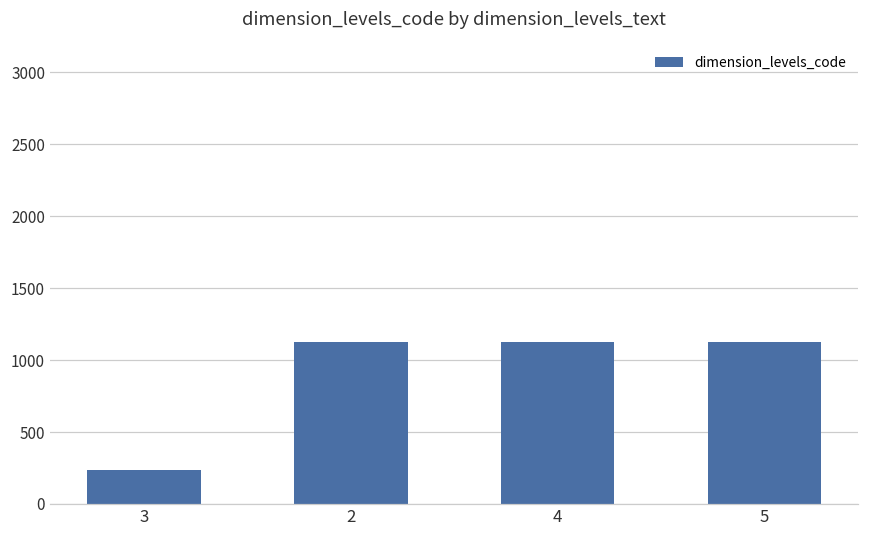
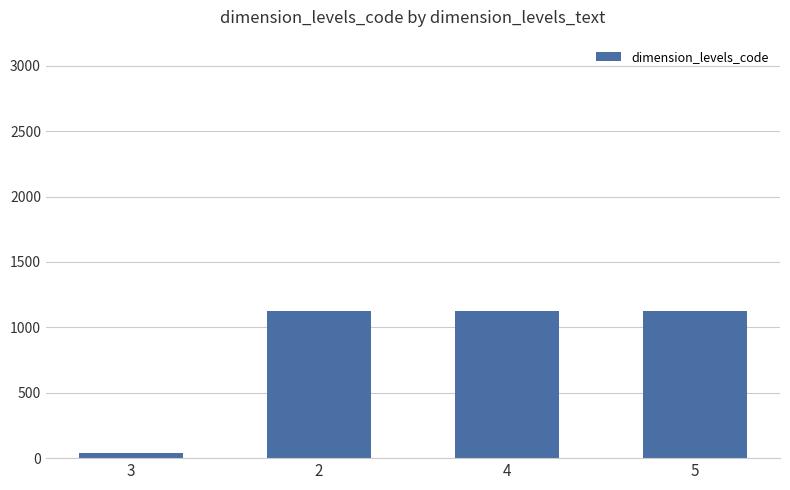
3: 230 -> 40
